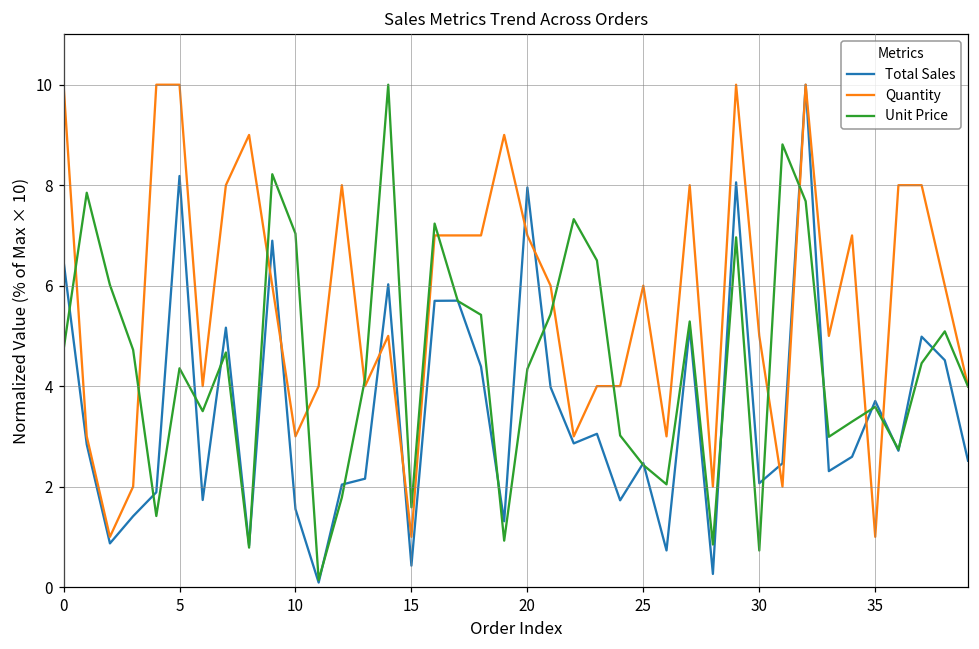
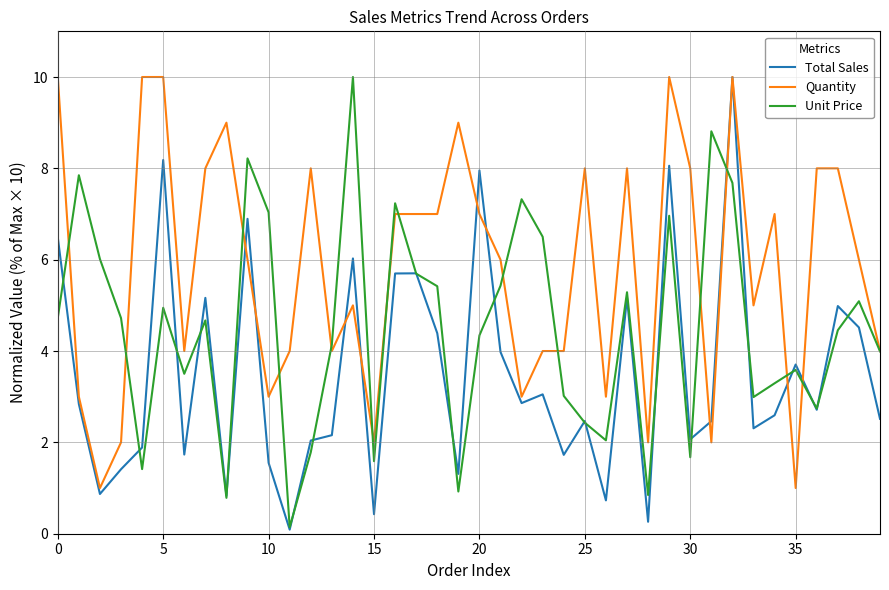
Unit Price, 5: 4.4 -> 4.9
Quantity, 15: 1 -> 2
Quantity, 25: 6 -> 8
Quantity, 30: 5 -> 8
Unit Price, 30: 0.7 -> 1.7
